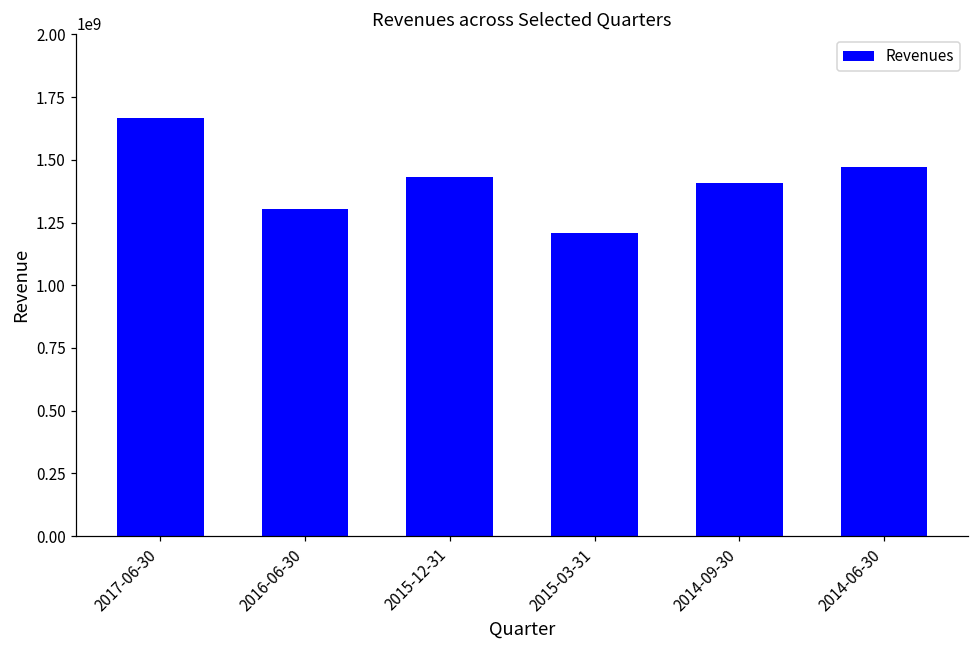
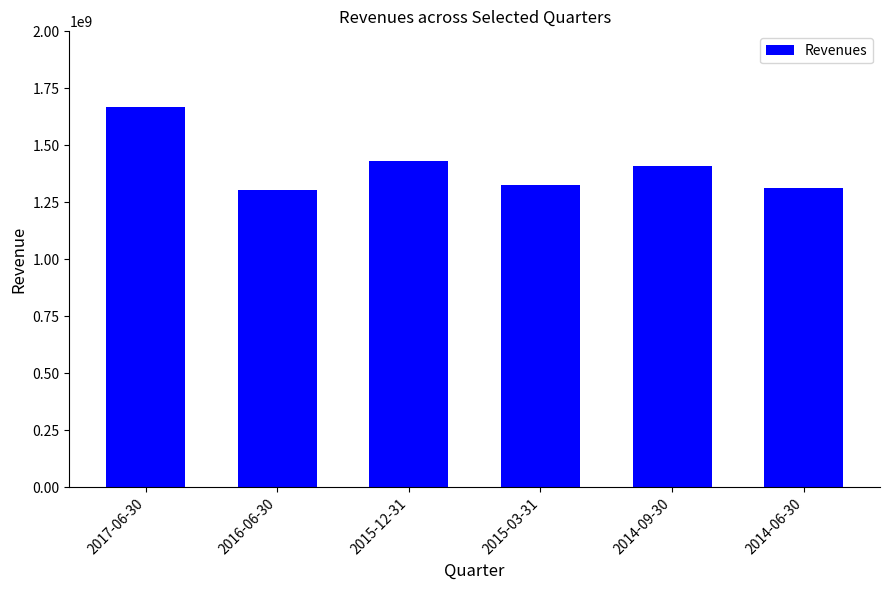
2015-03-31: 1210000000 -> 1330000000
2014-06-30: 1470000000 -> 1310000000
